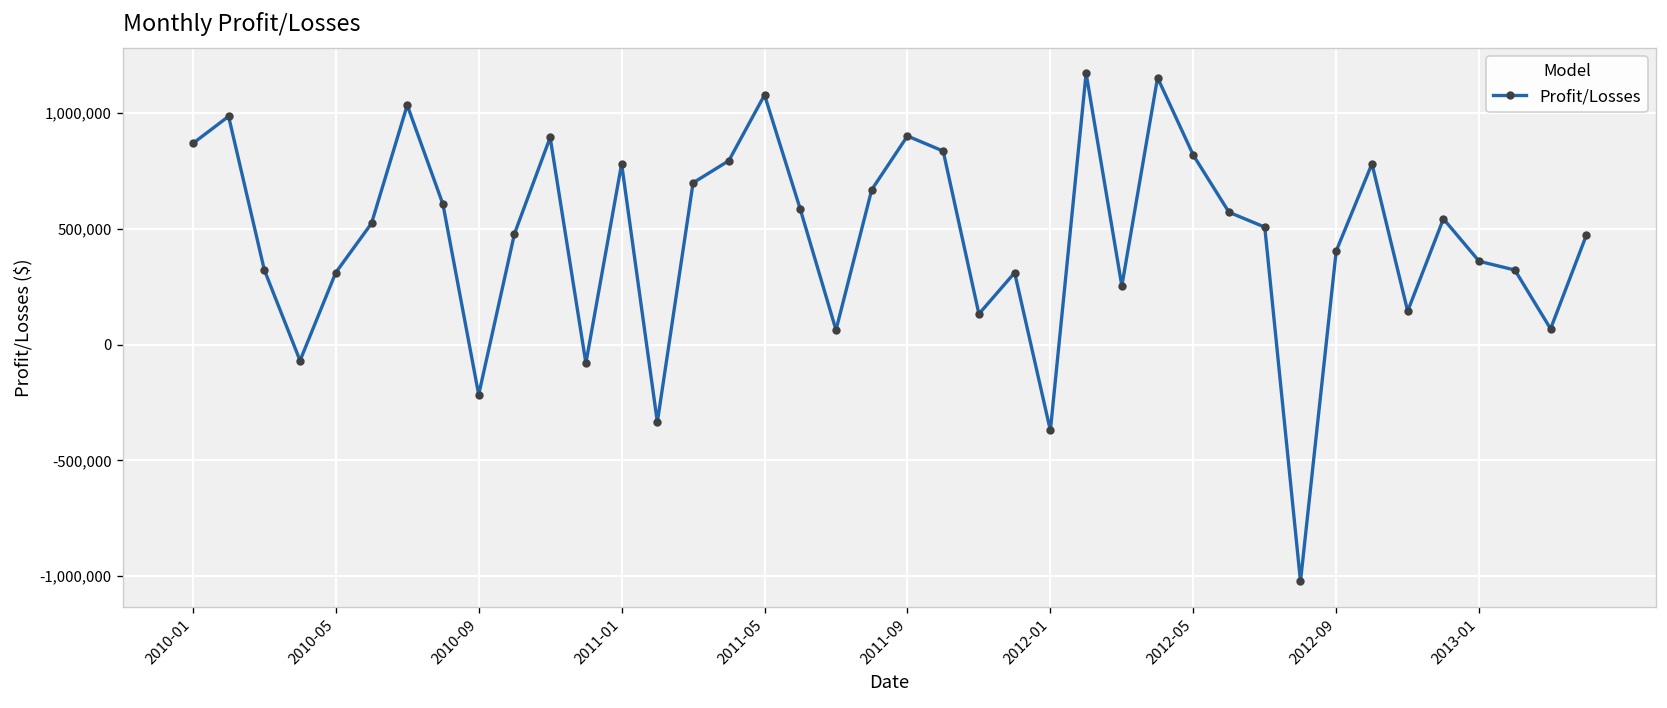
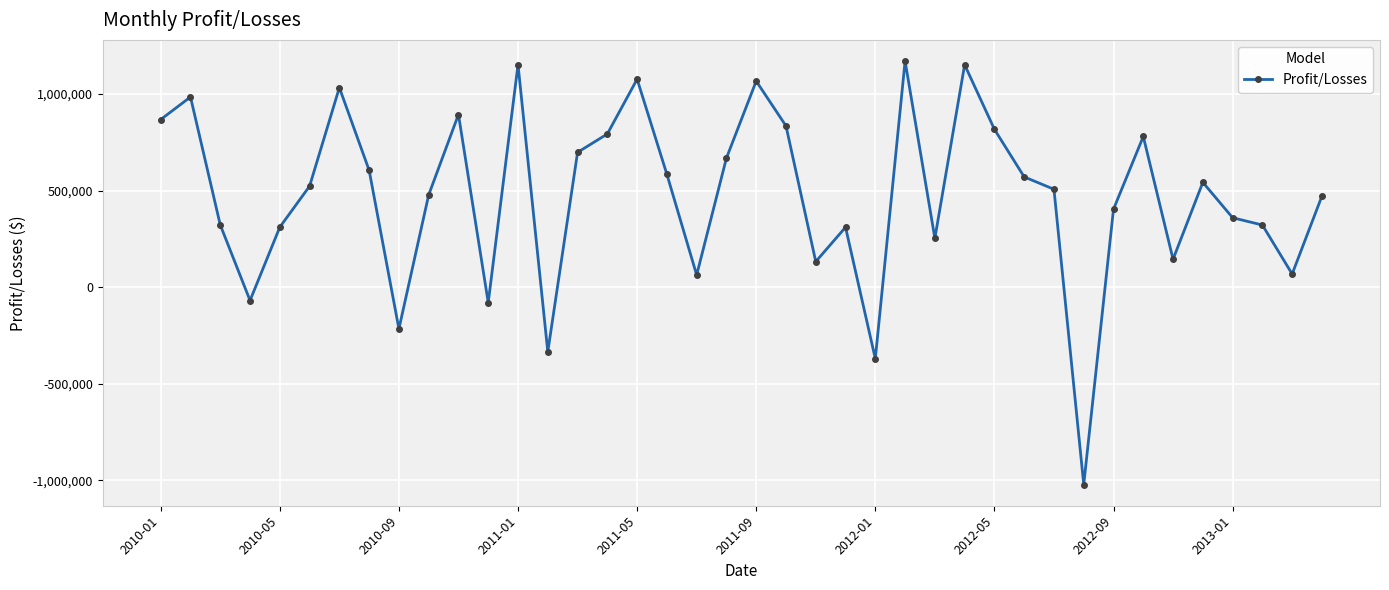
2011-01: 780,000 -> 1,150,000
2011-09: 900,000 -> 1,070,000
